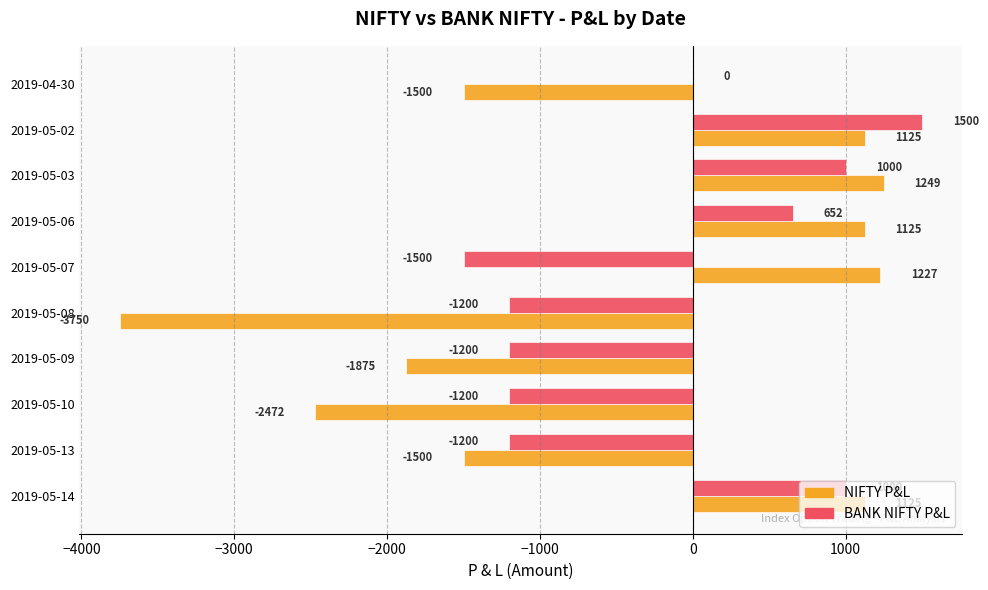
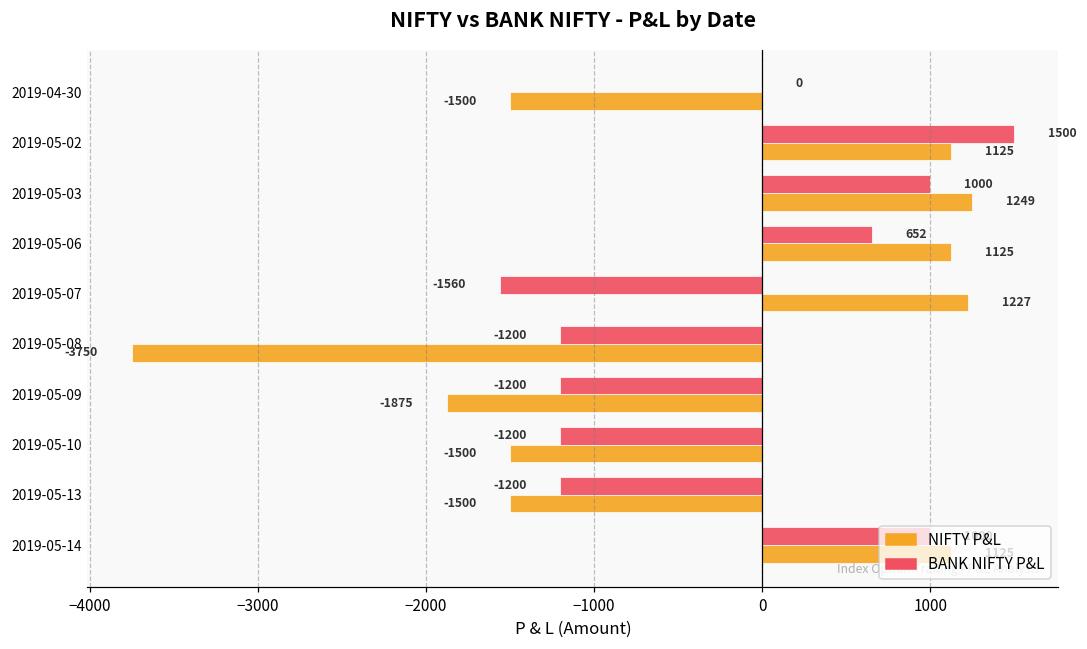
BANK NIFTY P&L, 2019-05-07: -1500 -> -1560
NIFTY P&L, 2019-05-10: -2472 -> -1500
